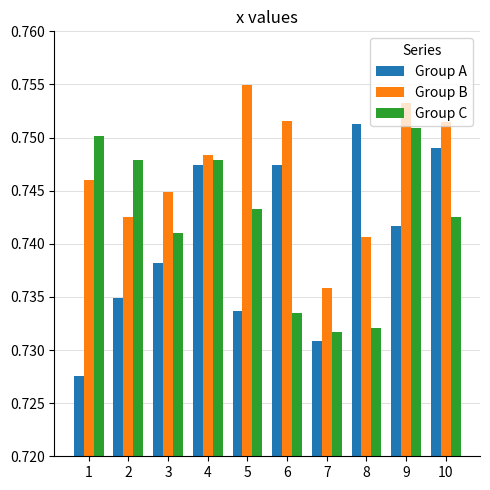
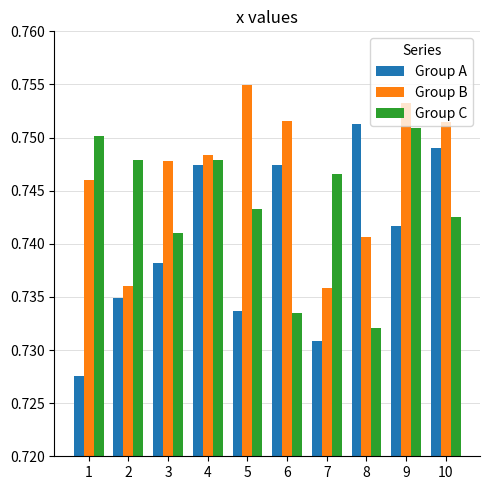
Group B, 2: 0.7425 -> 0.7360
Group B, 3: 0.7448 -> 0.7478
Group C, 7: 0.7317 -> 0.7466
